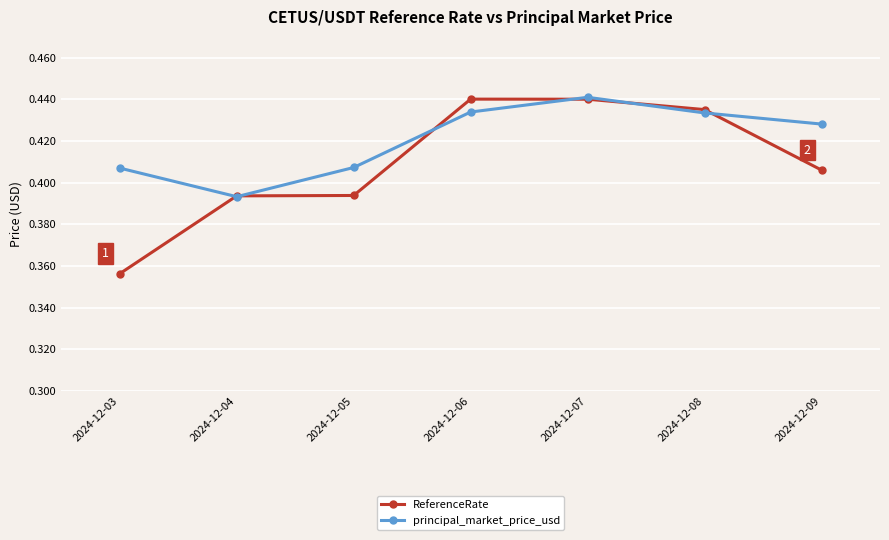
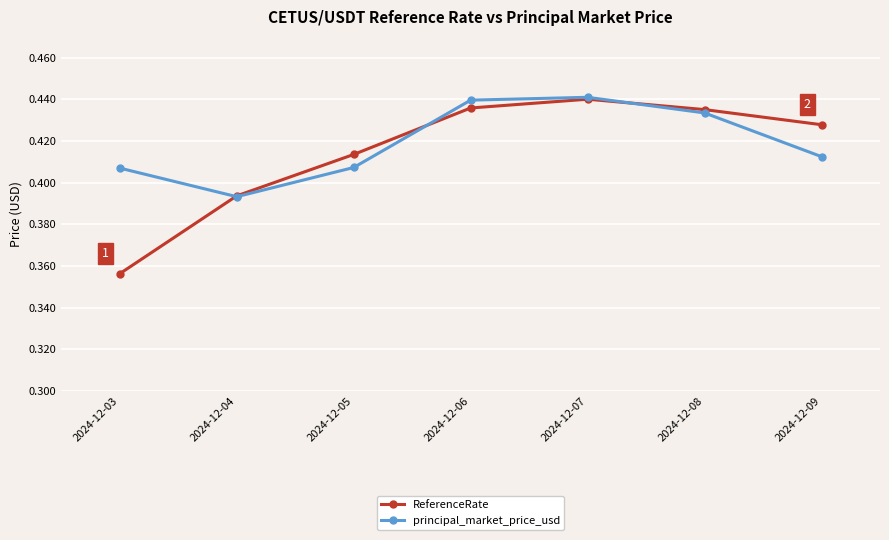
ReferenceRate, 2024-12-05: 0.394 -> 0.413
ReferenceRate, 2024-12-06: 0.440 -> 0.436
principal_market_price_usd, 2024-12-06: 0.434 -> 0.440
ReferenceRate, 2024-12-09: 0.406 -> 0.428
principal_market_price_usd, 2024-12-09: 0.428 -> 0.412
